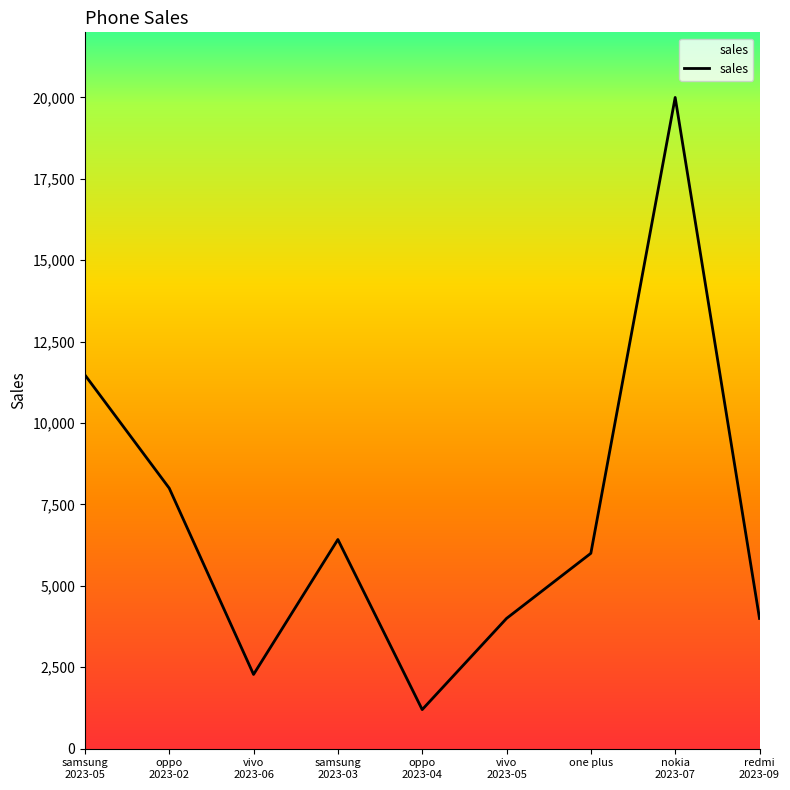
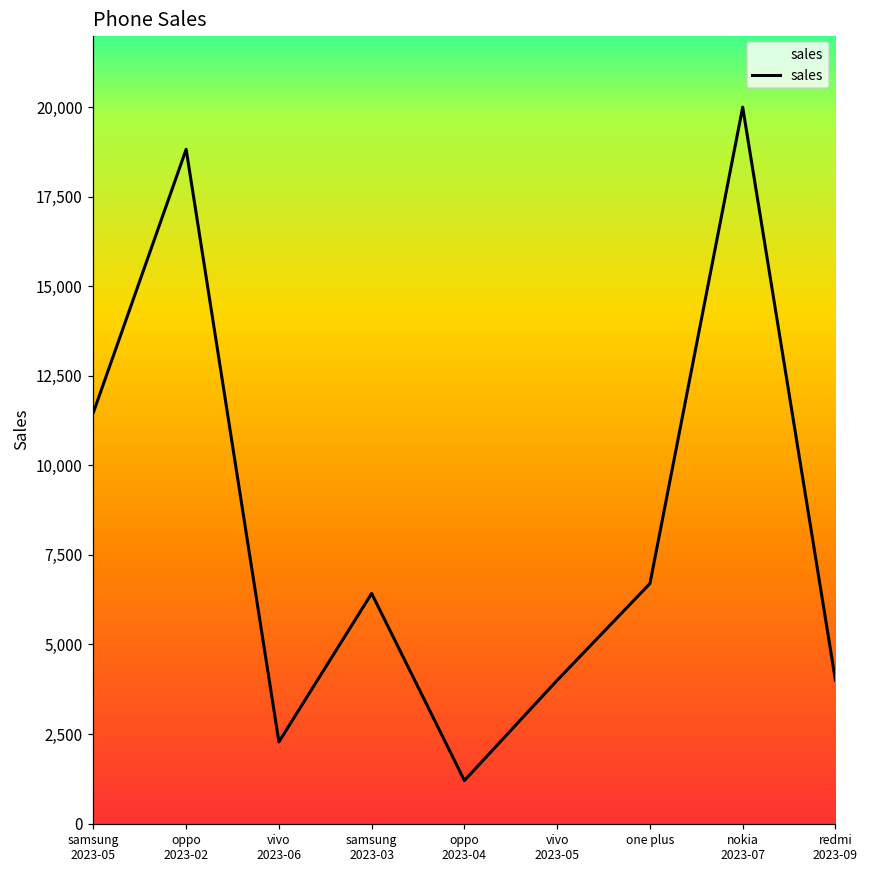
oppo 2023-02: 8,000 -> 18,800
one plus: 6,000 -> 6,700
